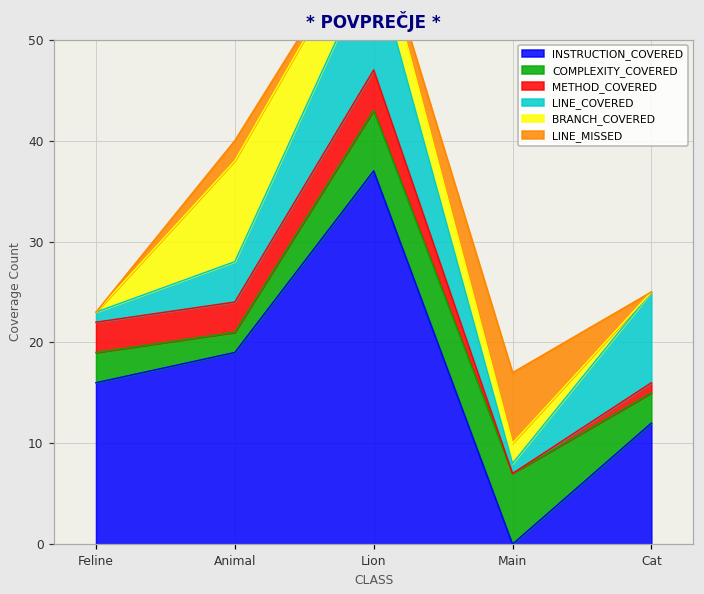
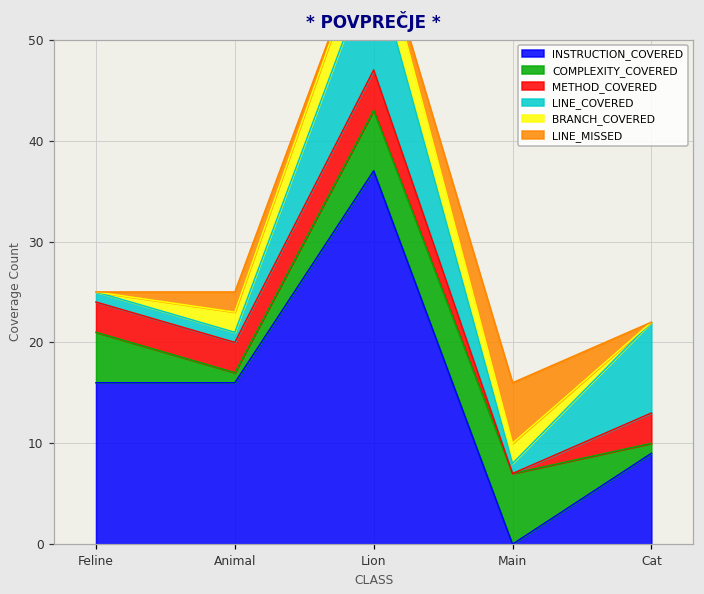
COMPLEXITY_COVERED, Feline: 3 -> 5
INSTRUCTION_COVERED, Animal: 19 -> 16
COMPLEXITY_COVERED, Animal: 2 -> 1
LINE_COVERED, Animal: 4 -> 1
BRANCH_COVERED, Animal: 10 -> 2
LINE_MISSED, Main: 7 -> 6
INSTRUCTION_COVERED, Cat: 12 -> 9
COMPLEXITY_COVERED, Cat: 3 -> 1
METHOD_COVERED, Cat: 1 -> 3
